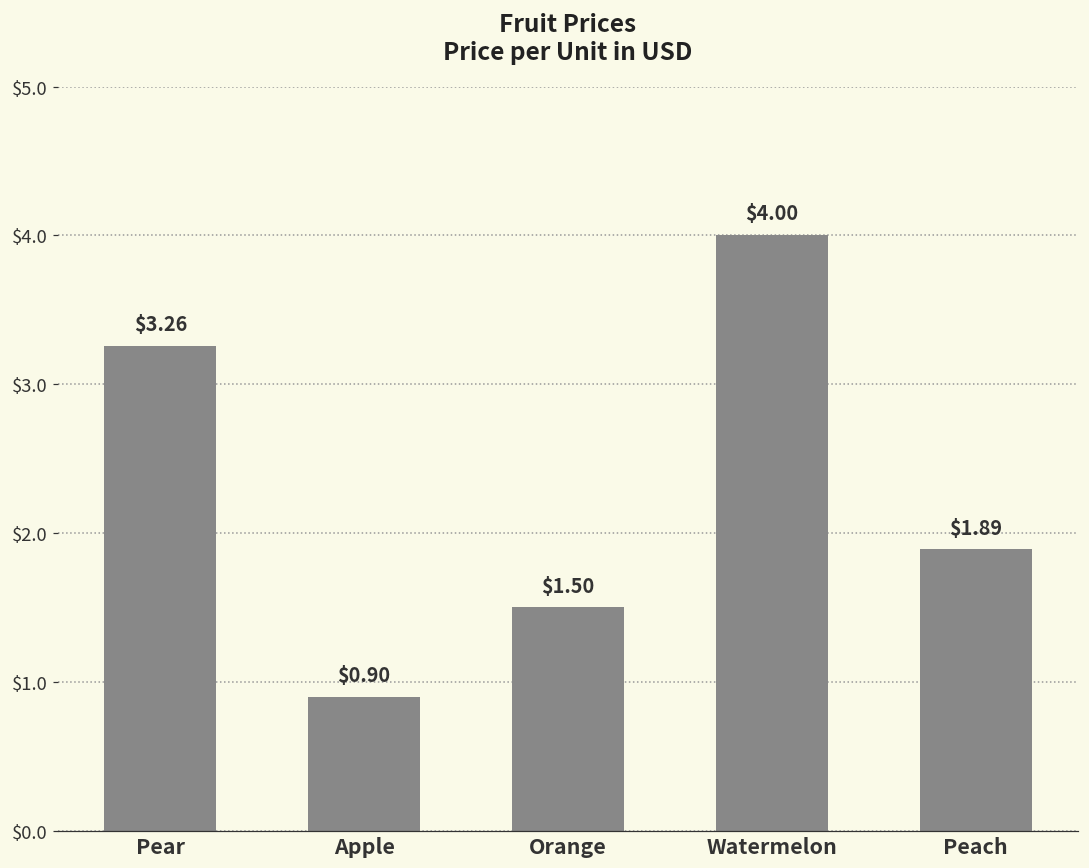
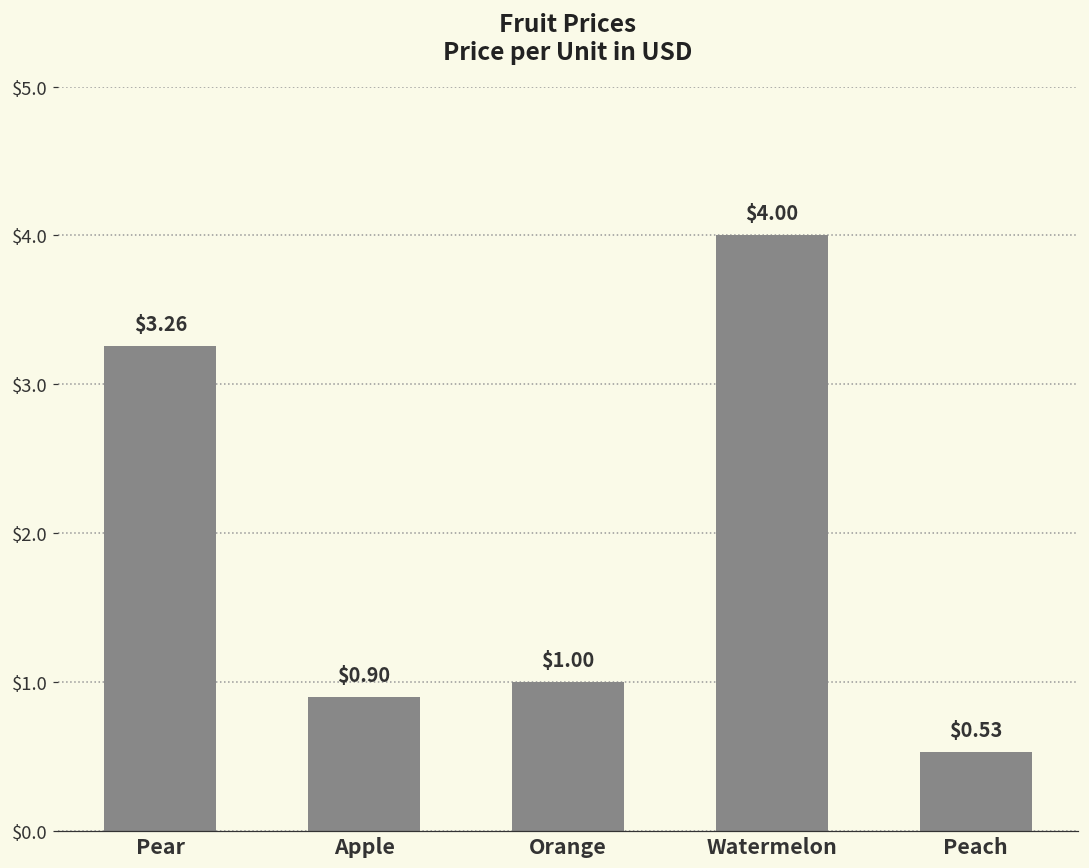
Orange: $1.50 -> $1.00
Peach: $1.89 -> $0.53
